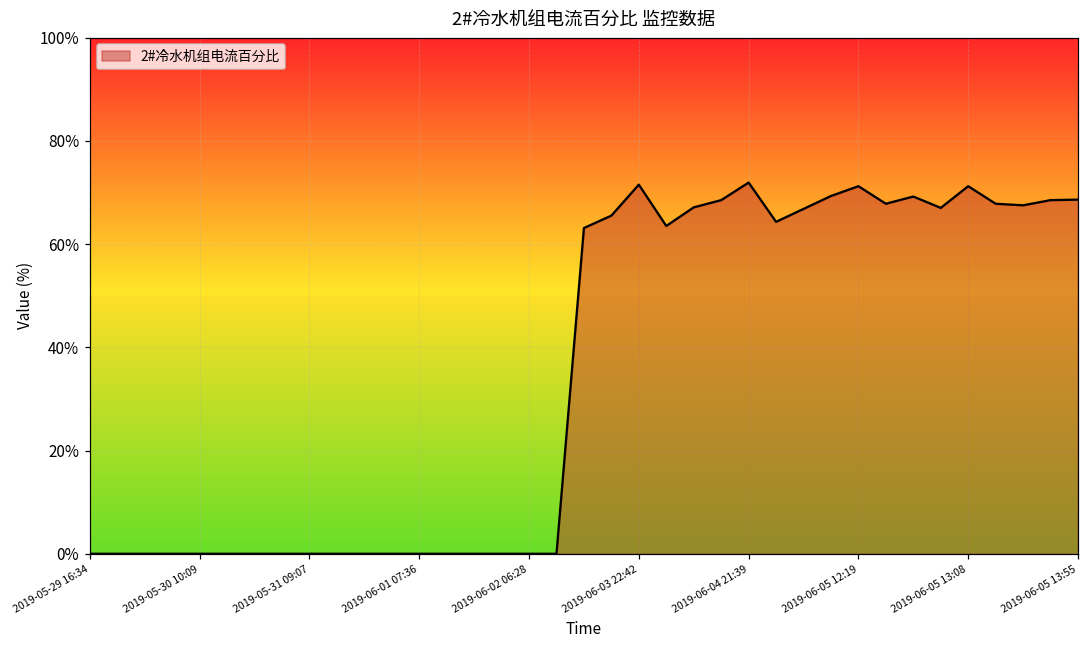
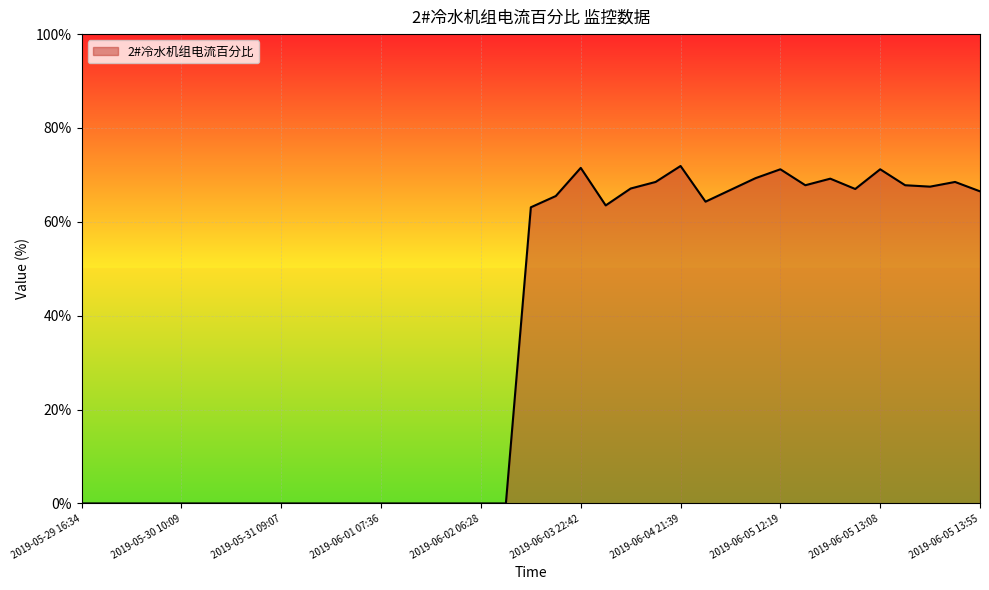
2019-06-05 13:55: 69% -> 67%
